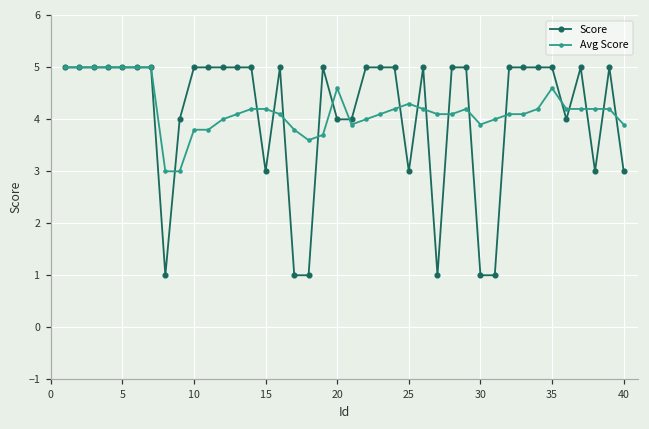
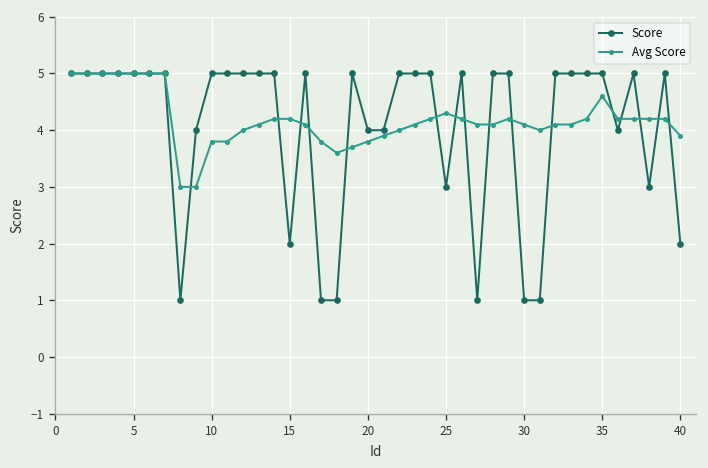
Score, 15: 3 -> 2
Avg Score, 20: 4.6 -> 3.8
Avg Score, 30: 3.9 -> 4.1
Score, 40: 3 -> 2
